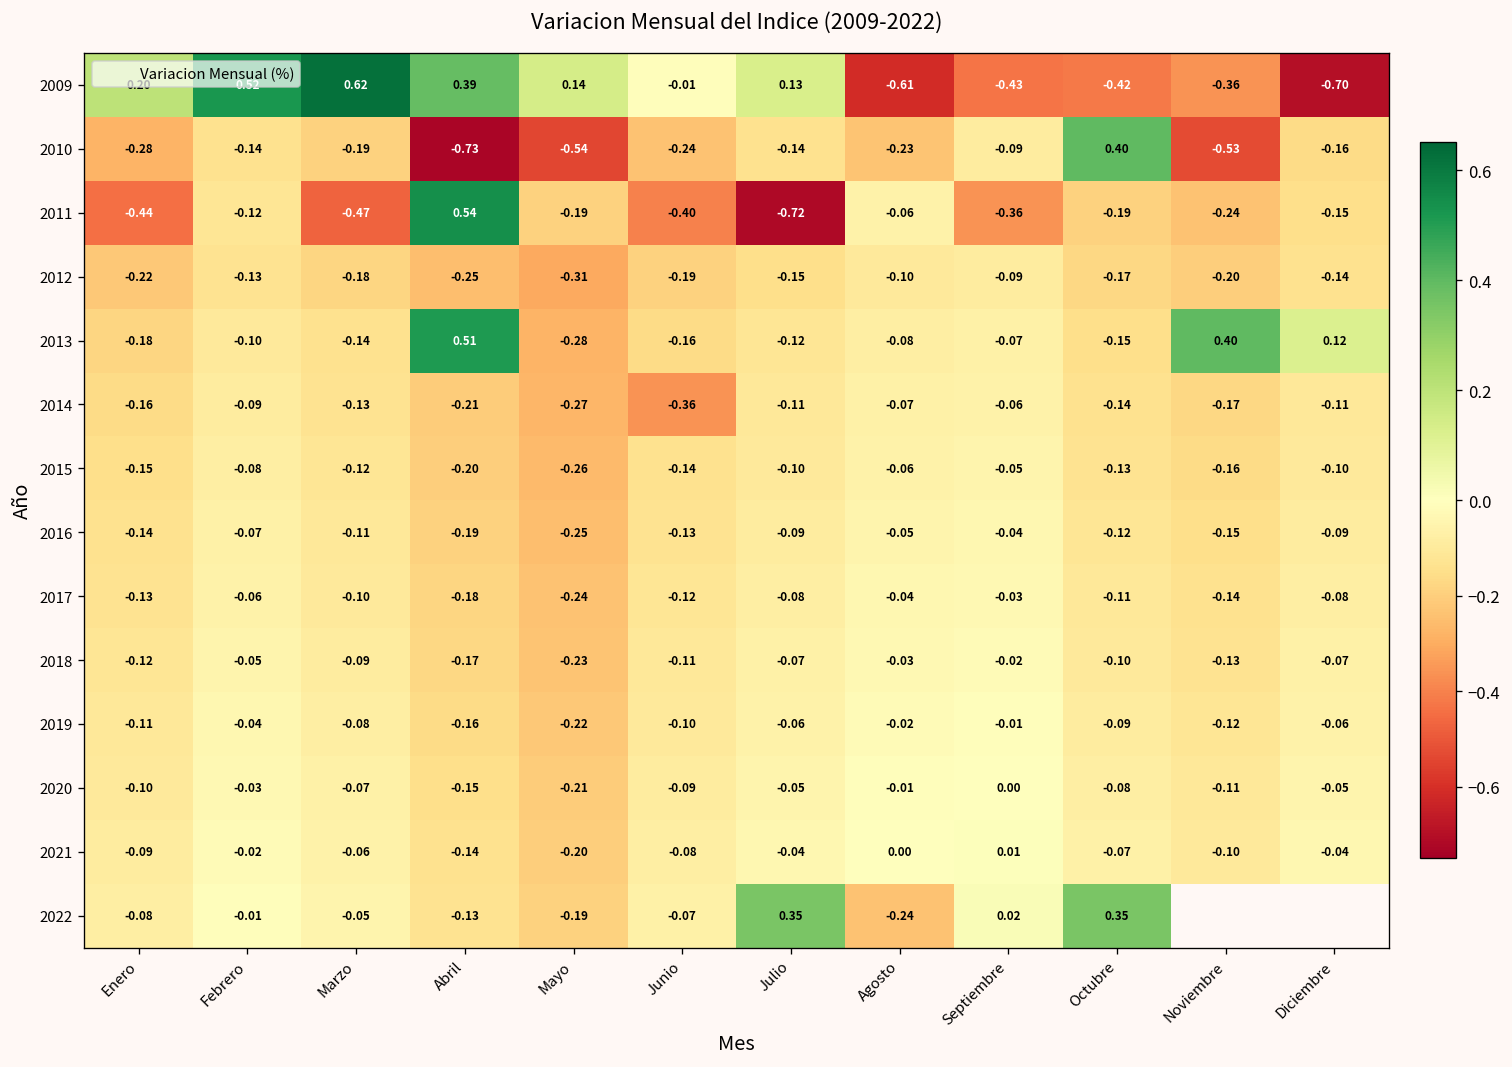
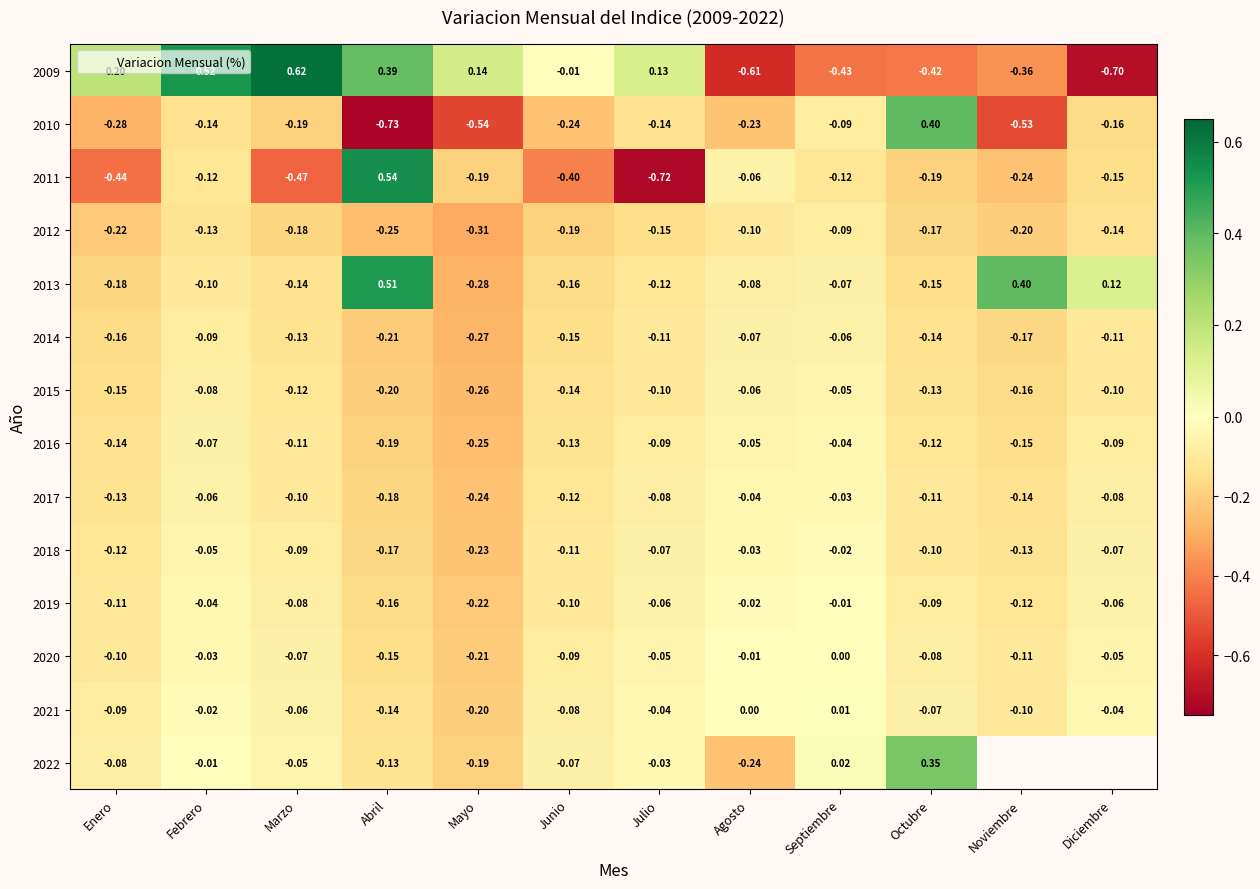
2011, Septiembre: -0.36 -> -0.12
2014, Junio: -0.36 -> -0.15
2022, Julio: 0.35 -> -0.03
